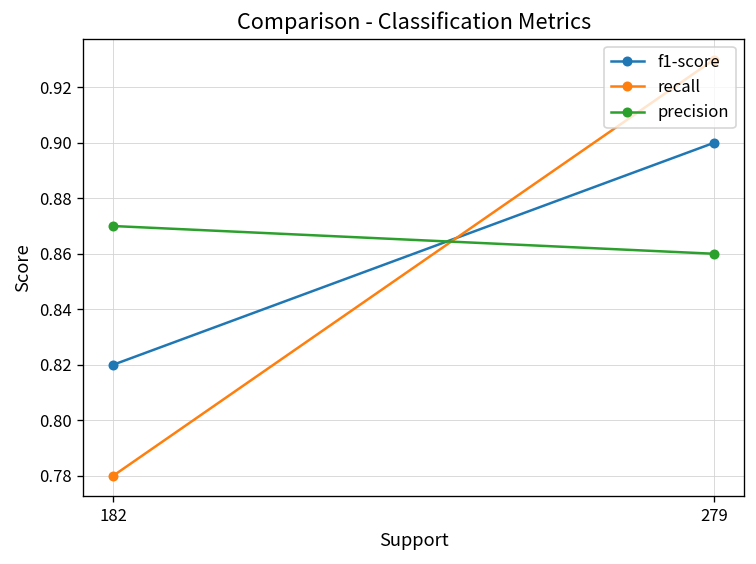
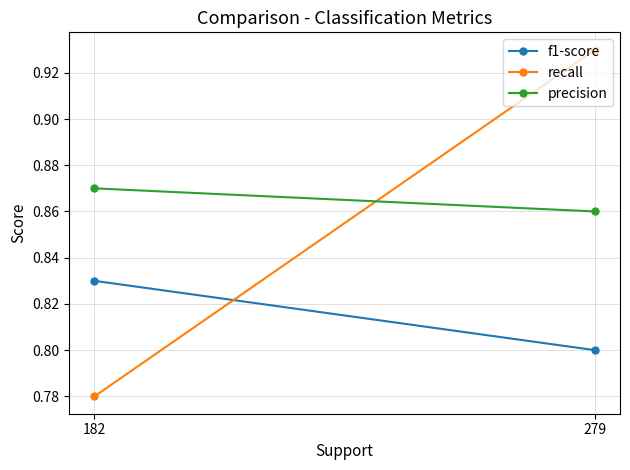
f1-score, 182: 0.82 -> 0.83
f1-score, 279: 0.9 -> 0.8
